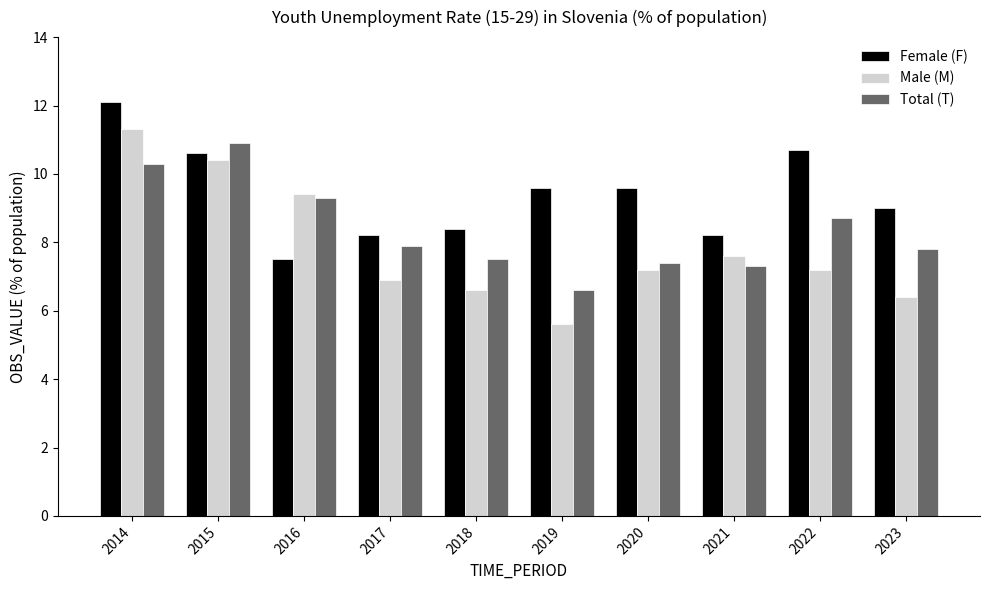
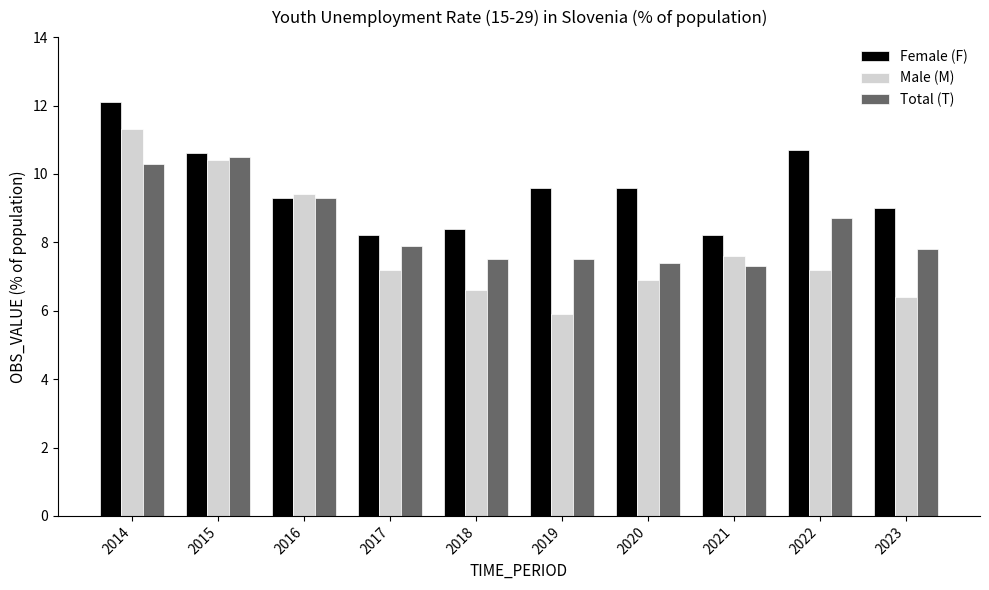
Total (T), 2015: 10.9 -> 10.5
Female (F), 2016: 7.5 -> 9.3
Male (M), 2017: 6.9 -> 7.2
Male (M), 2019: 5.6 -> 5.9
Total (T), 2019: 6.6 -> 7.5
Male (M), 2020: 7.2 -> 6.9
